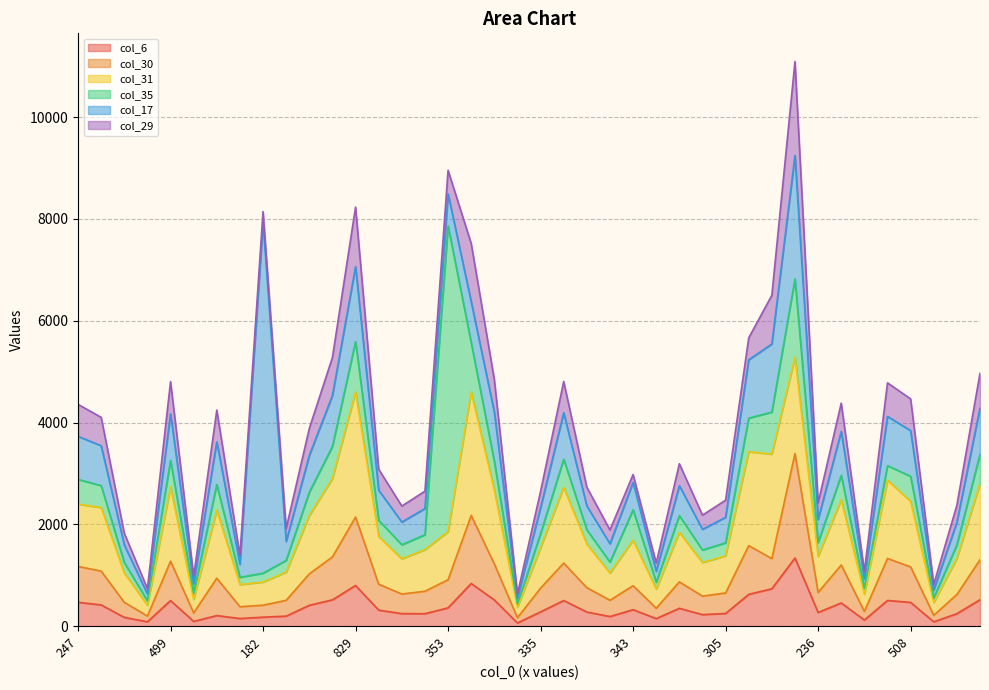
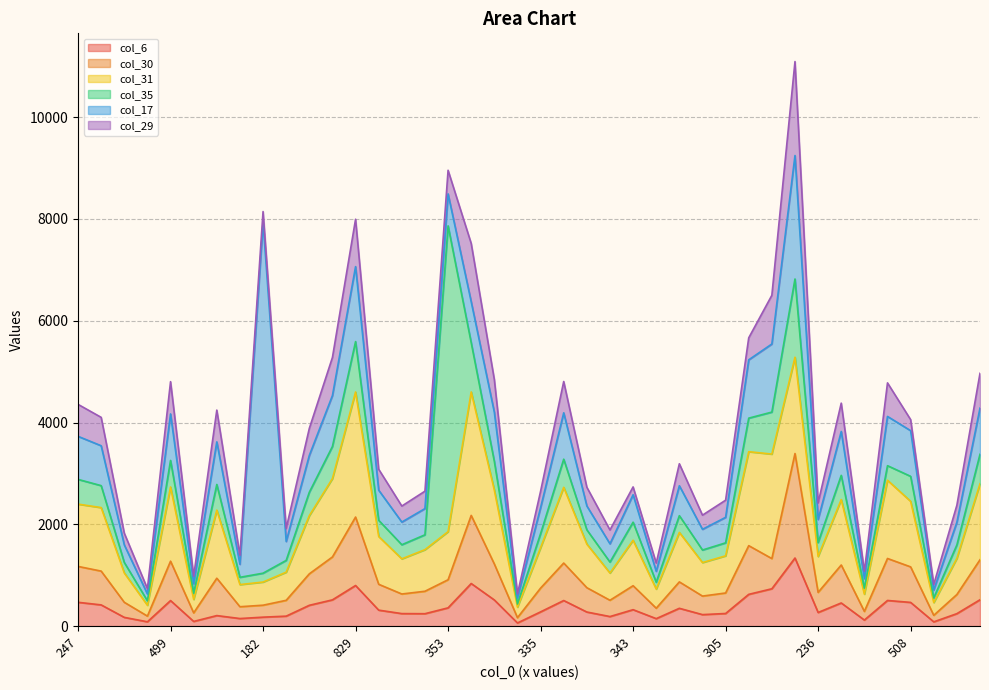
col_29, 829: 1200 -> 900
col_35, 343: 600 -> 400
col_29, 508: 600 -> 200
